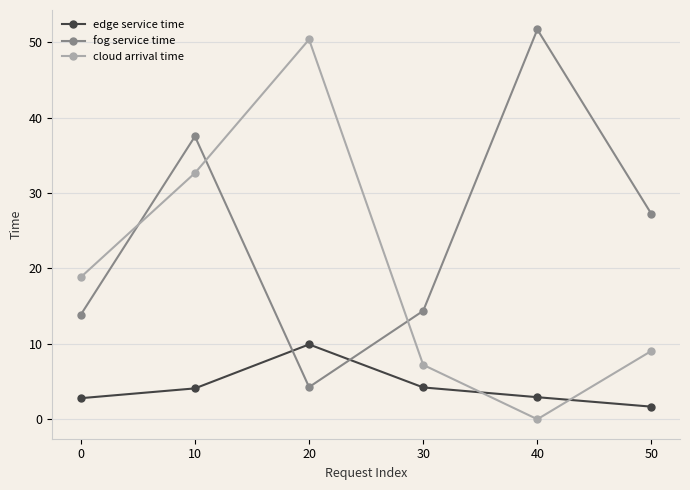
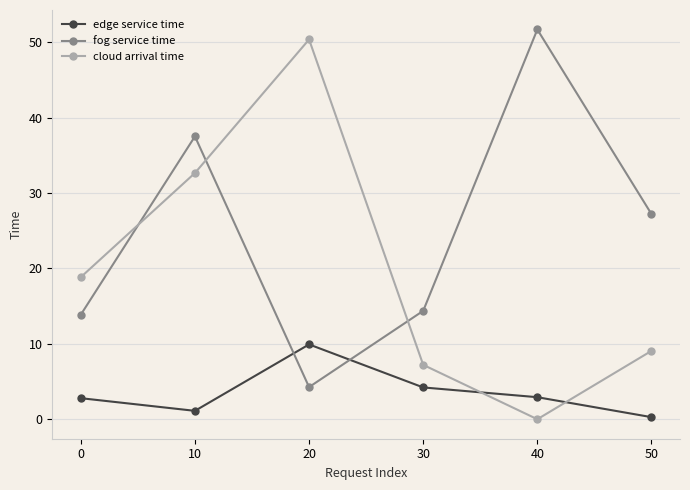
edge service time, 10: 4 -> 1
edge service time, 50: 2 -> 0
